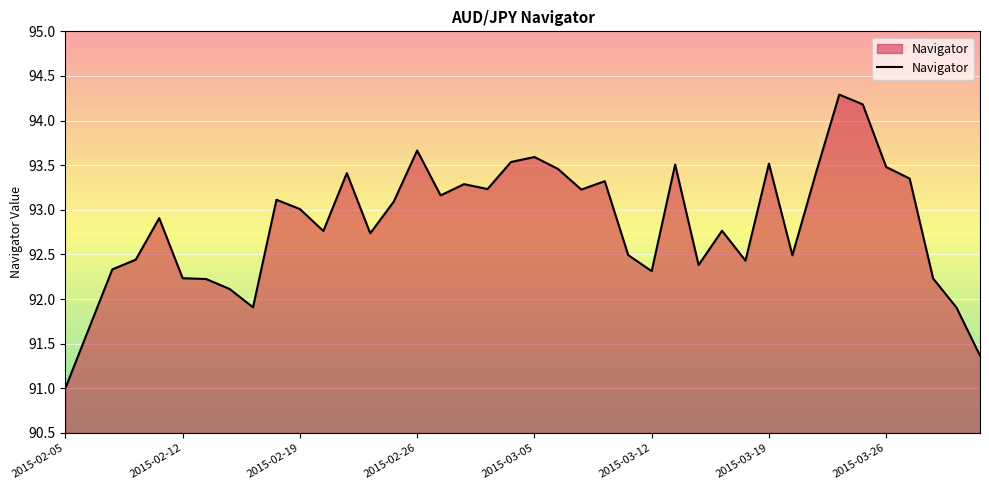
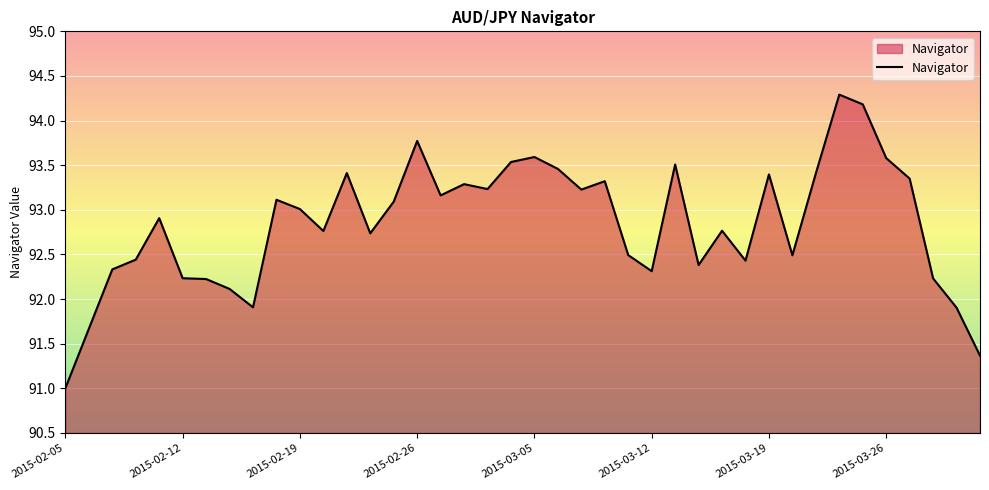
2015-02-26: 93.7 -> 93.8
2015-03-19: 93.5 -> 93.4
2015-03-26: 93.5 -> 93.6
